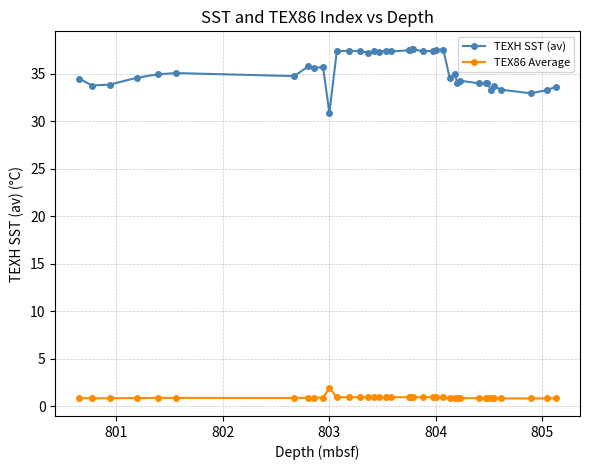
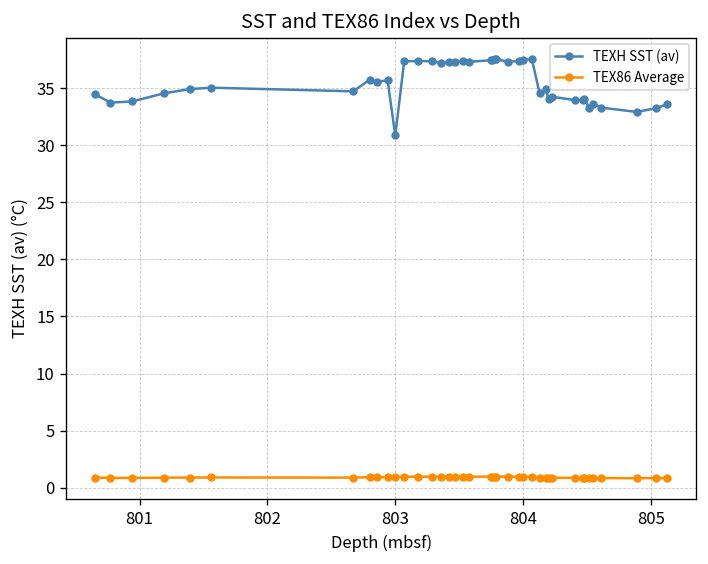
TEX86 Average, 803: 2 -> 1
